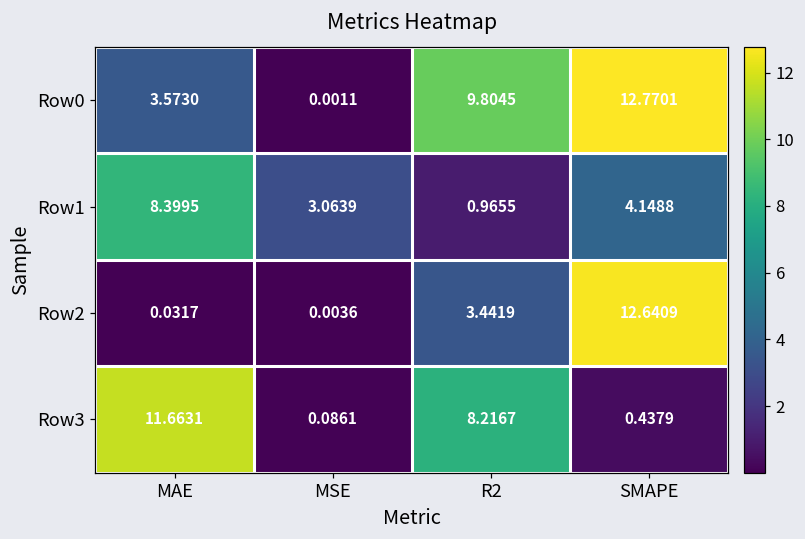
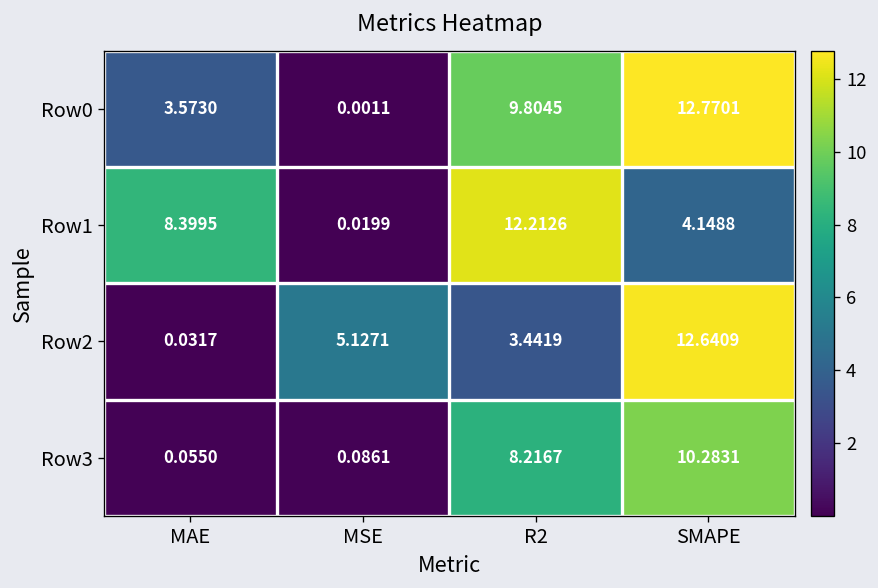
Row1, MSE: 3.0639 -> 0.0199
Row1, R2: 0.9655 -> 12.2126
Row2, MSE: 0.0036 -> 5.1271
Row3, MAE: 11.6631 -> 0.0550
Row3, SMAPE: 0.4379 -> 10.2831
